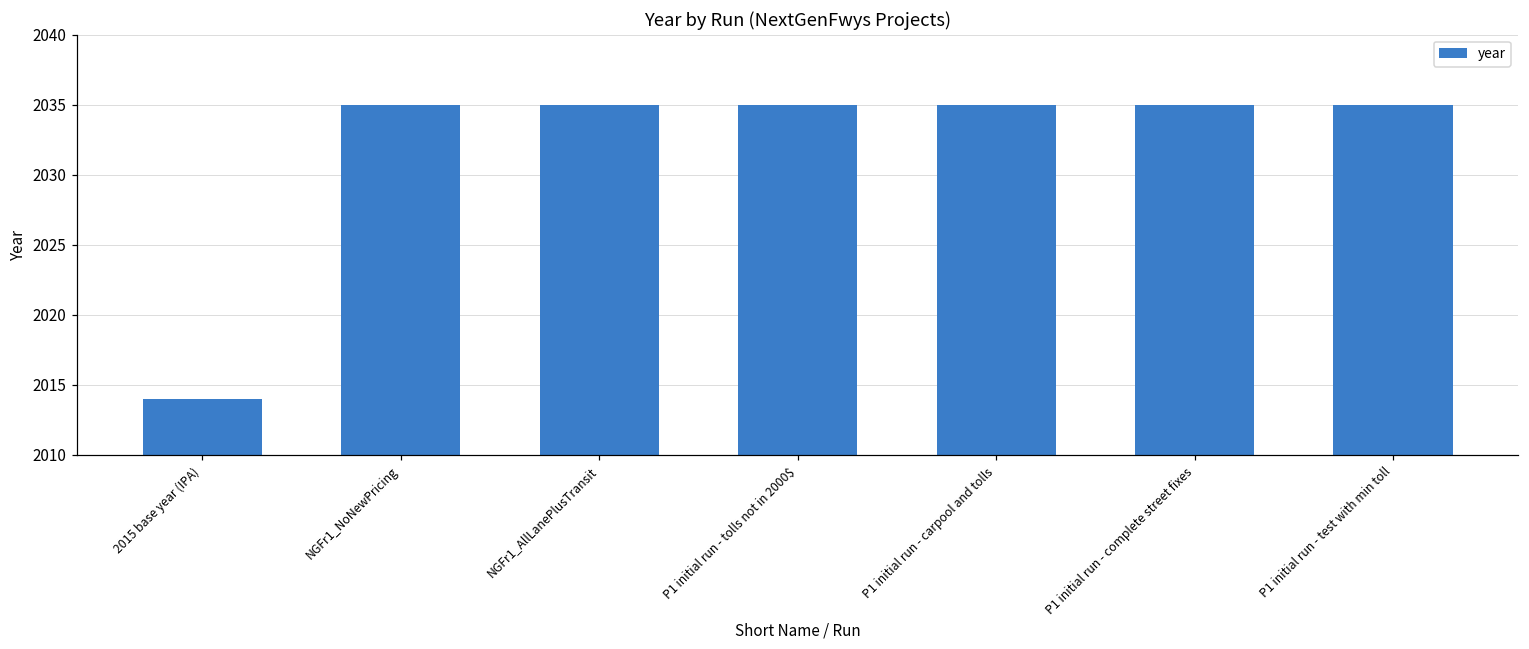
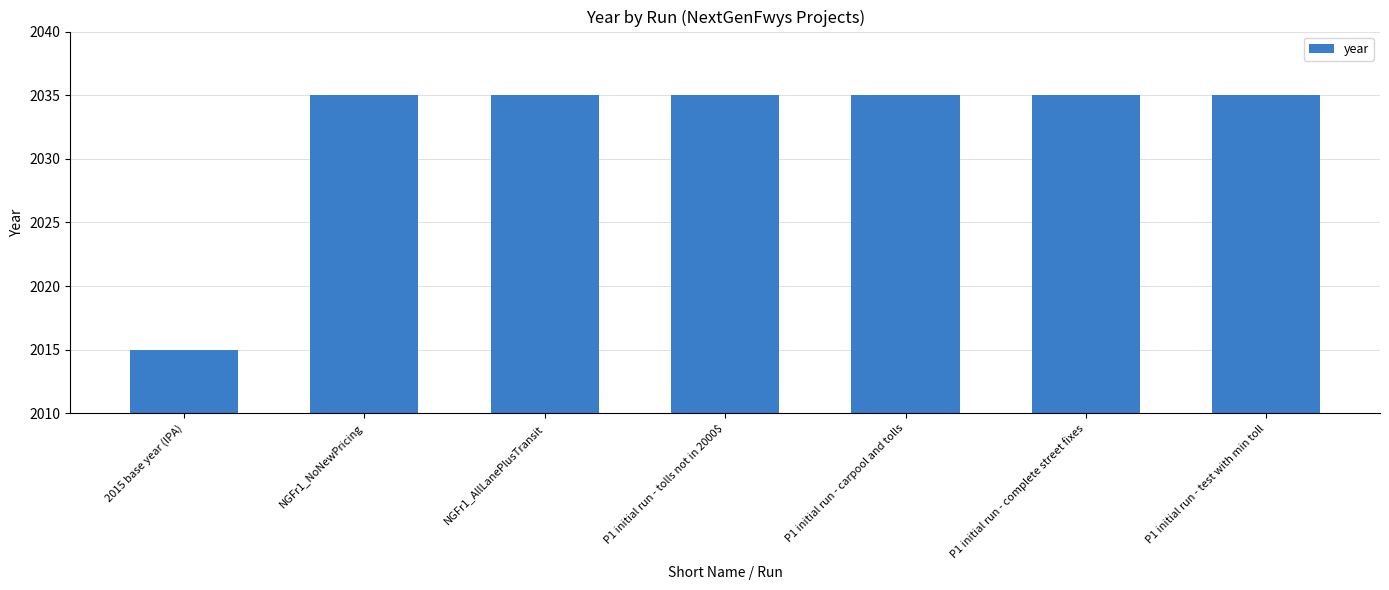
2015 base year (IPA): 2014 -> 2015
